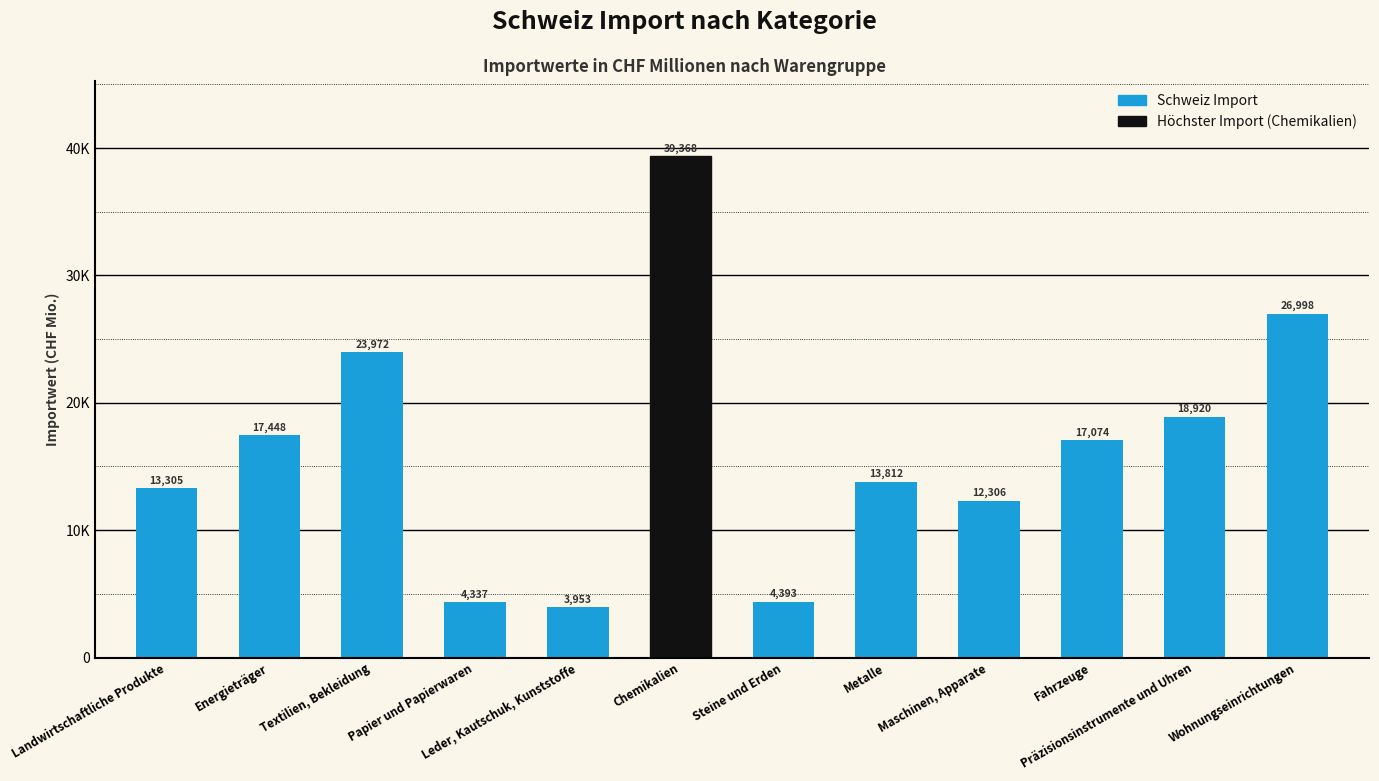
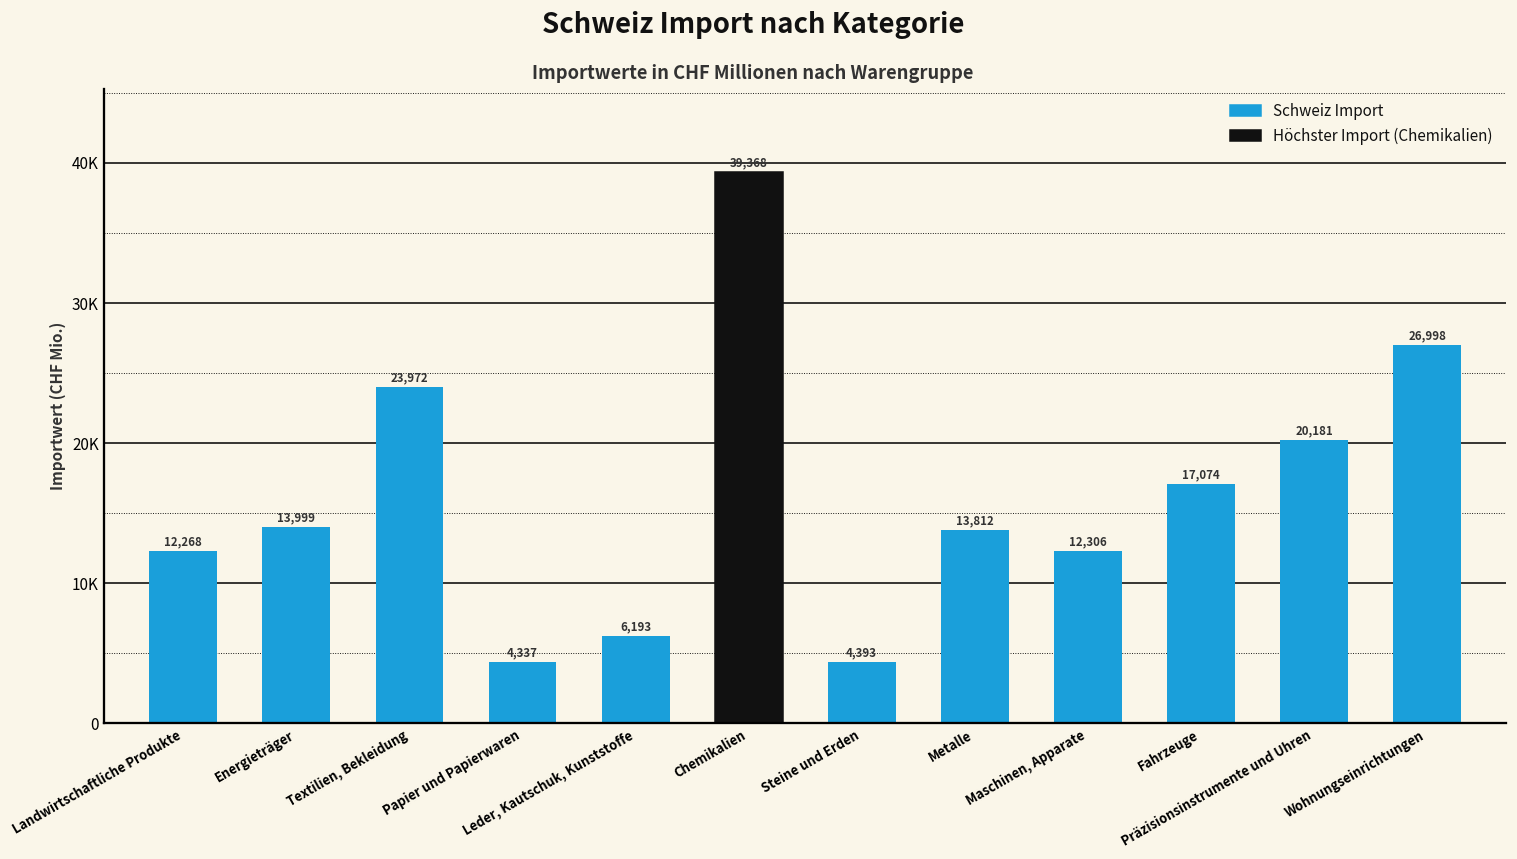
Landwirtschaftliche Produkte: 13,305 -> 12,268
Energieträger: 17,448 -> 13,999
Leder, Kautschuk, Kunststoffe: 3,953 -> 6,193
Präzisionsinstrumente und Uhren: 18,920 -> 20,181
